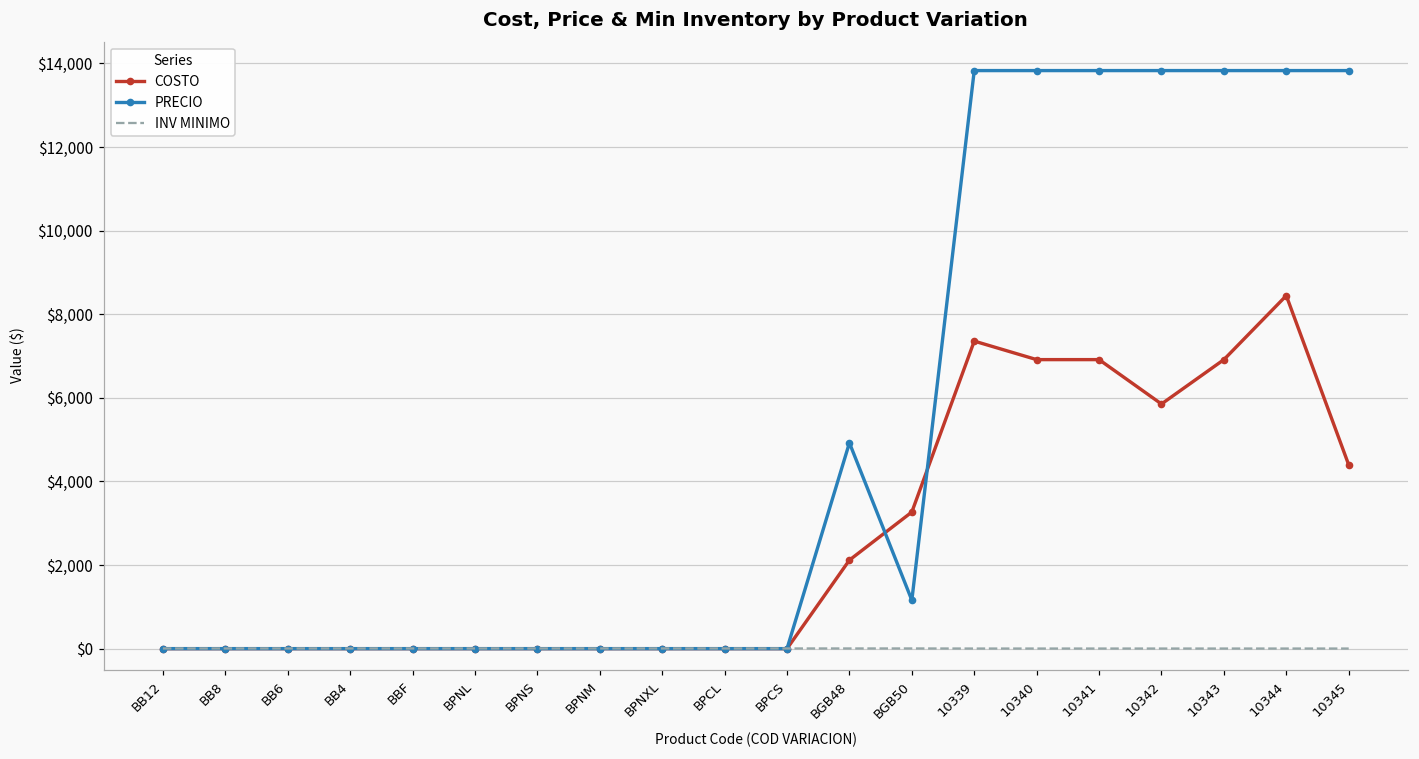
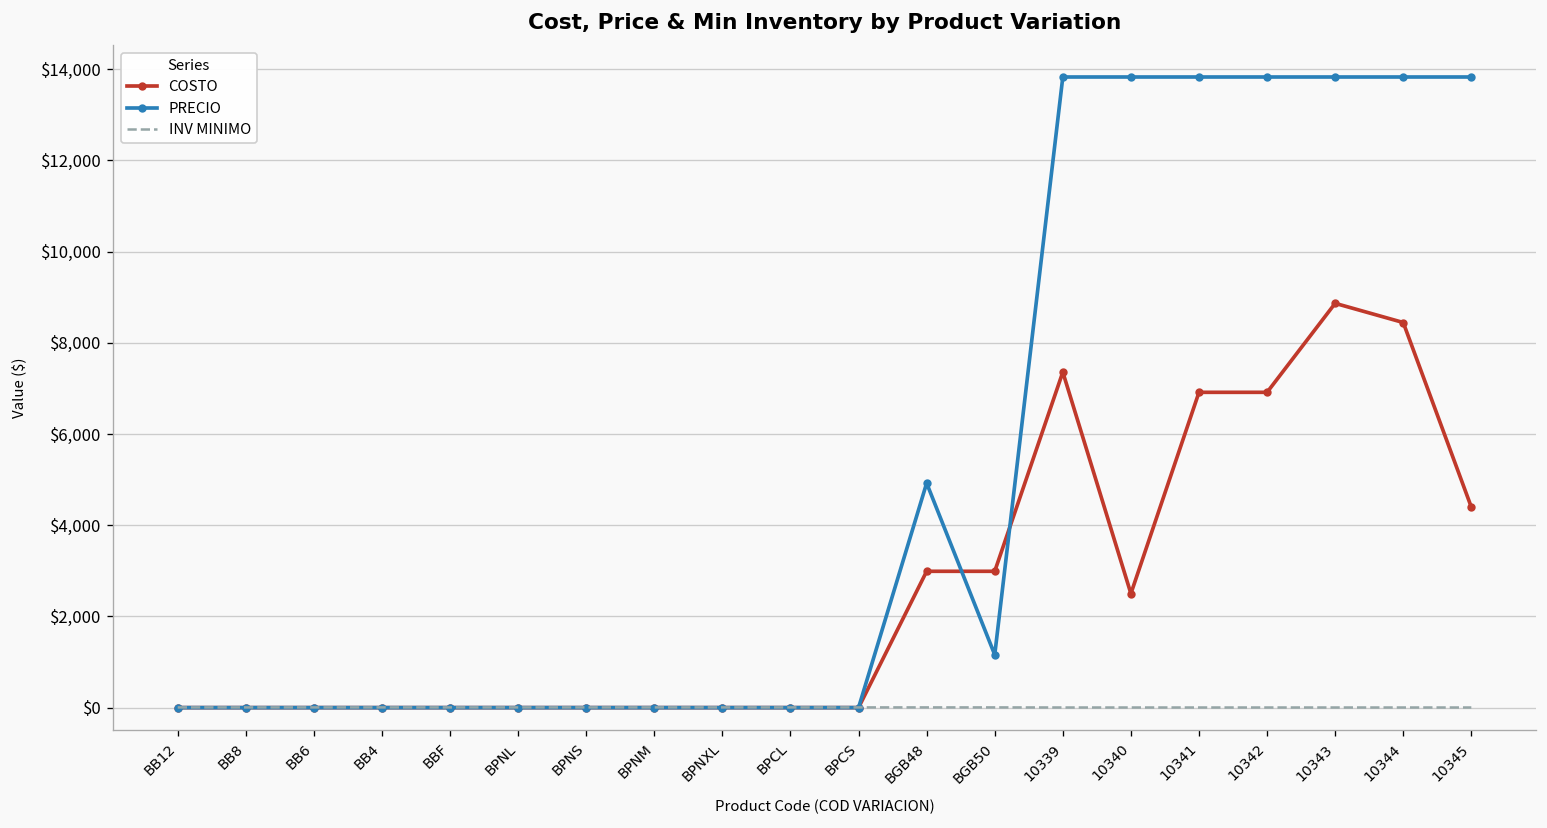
COSTO, BGB48: $2,100 -> $3,000
COSTO, BGB50: $3,300 -> $3,000
COSTO, 10340: $6,900 -> $2,500
COSTO, 10342: $5,900 -> $6,900
COSTO, 10343: $6,900 -> $8,900
